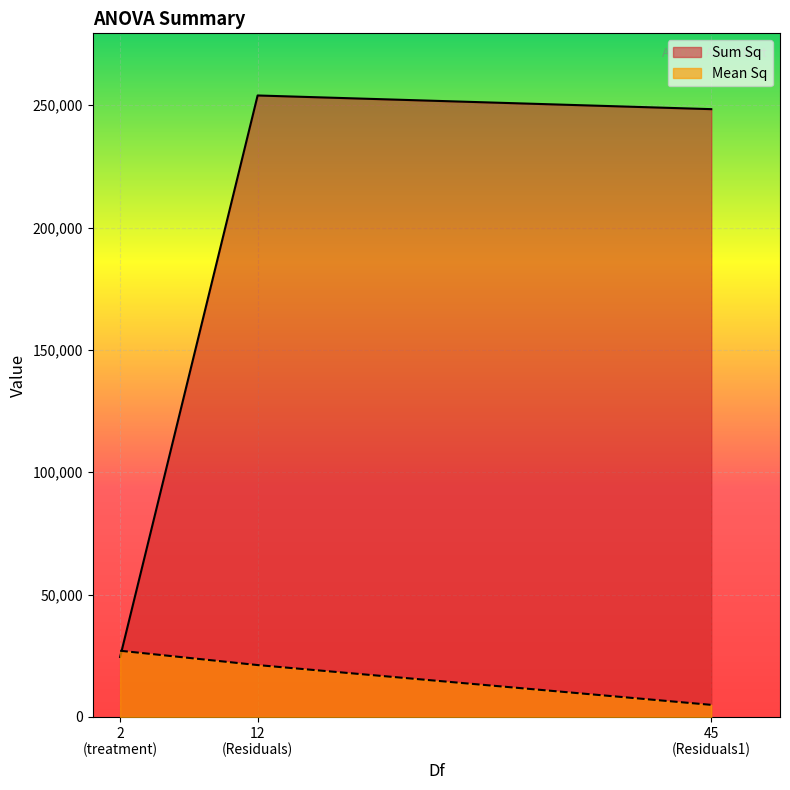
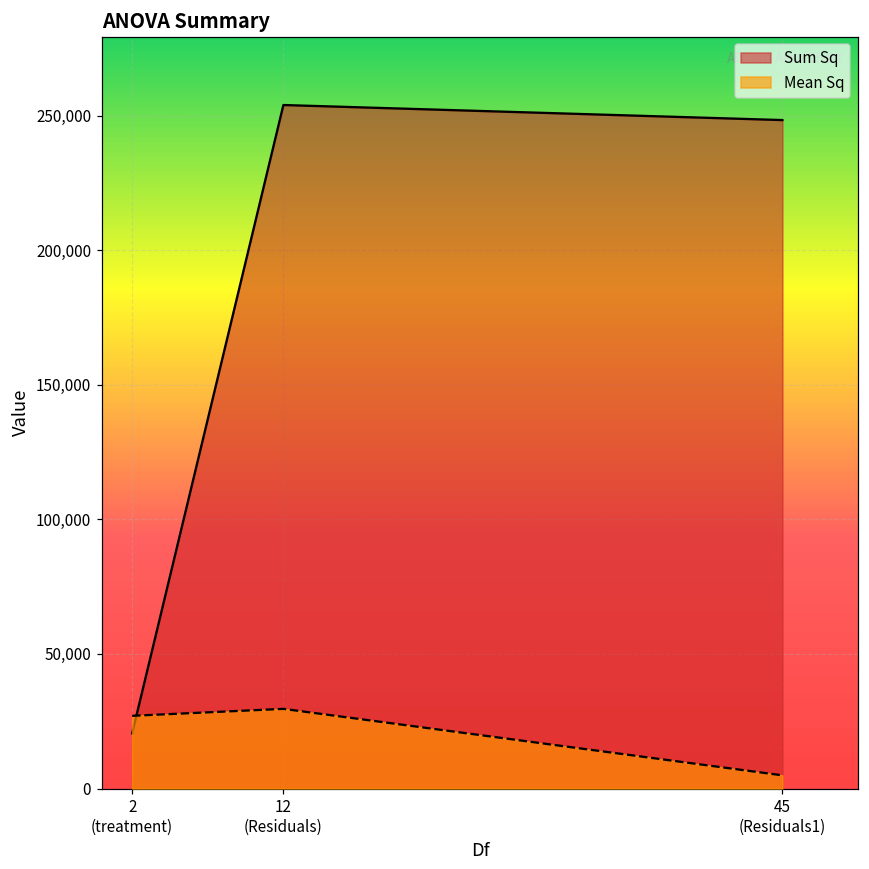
Sum Sq, 2 (treatment): 24,000 -> 21,000
Mean Sq, 12 (Residuals): 21,000 -> 30,000
